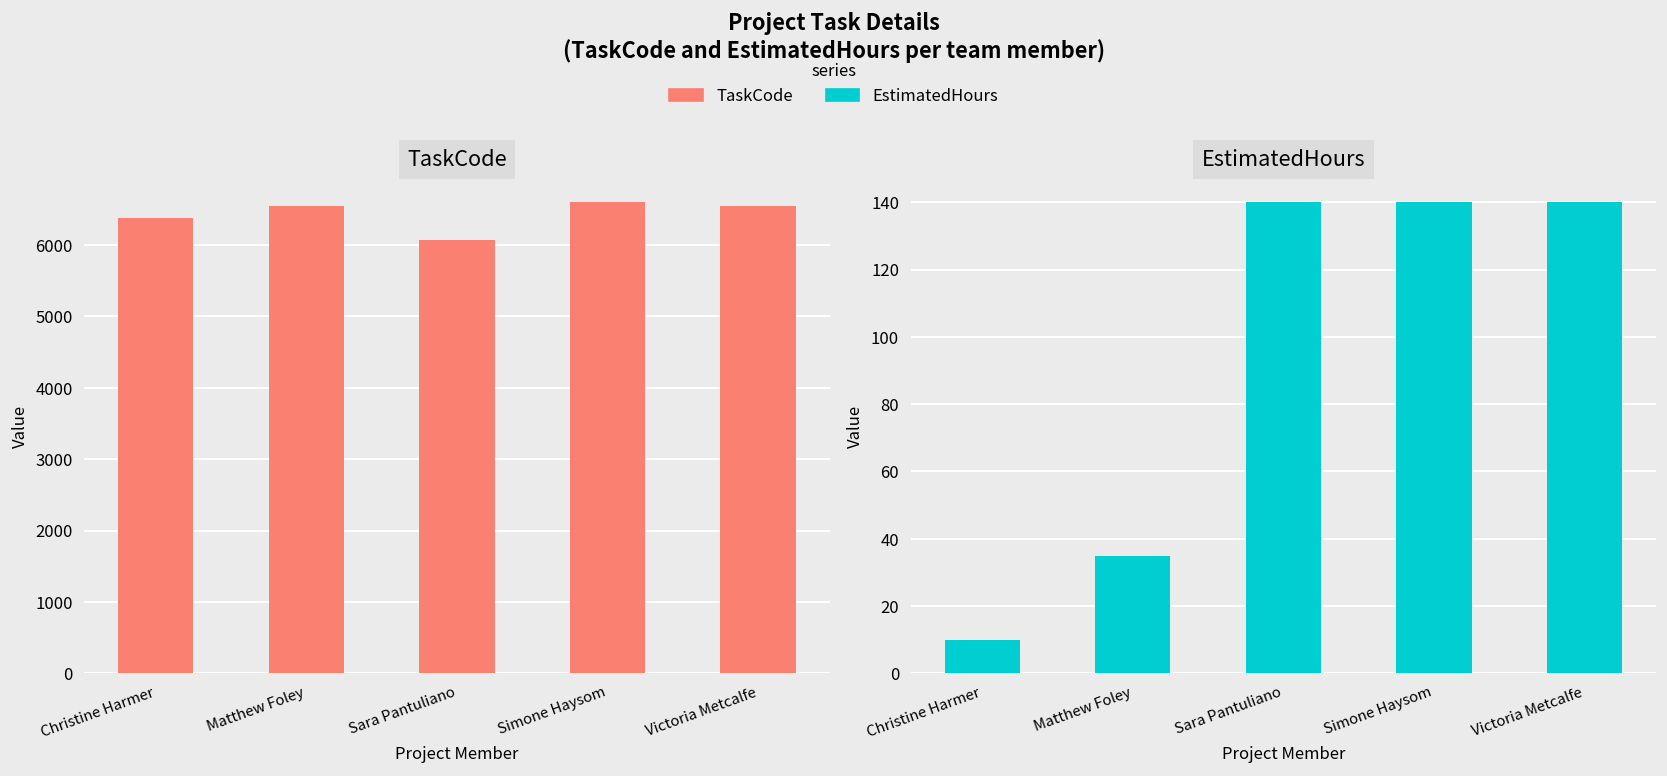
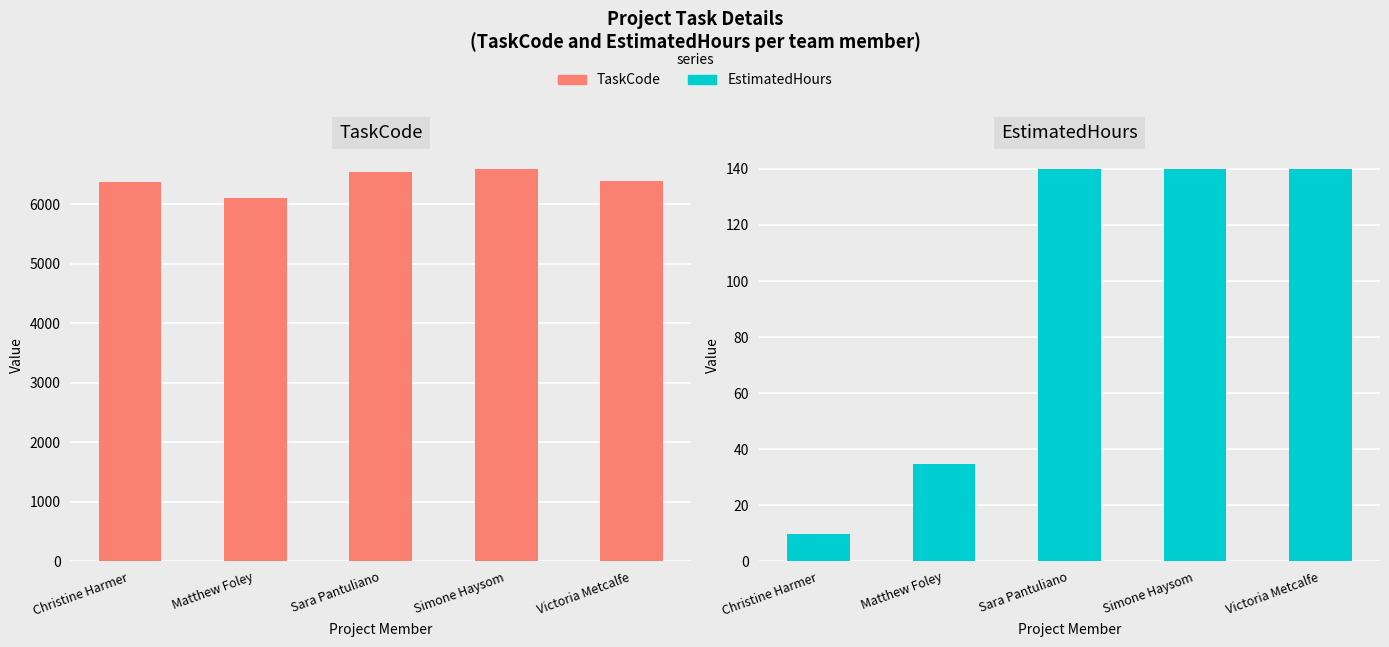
TaskCode, Matthew Foley: 6500 -> 6100
TaskCode, Sara Pantuliano: 6100 -> 6500
TaskCode, Victoria Metcalfe: 6500 -> 6400
